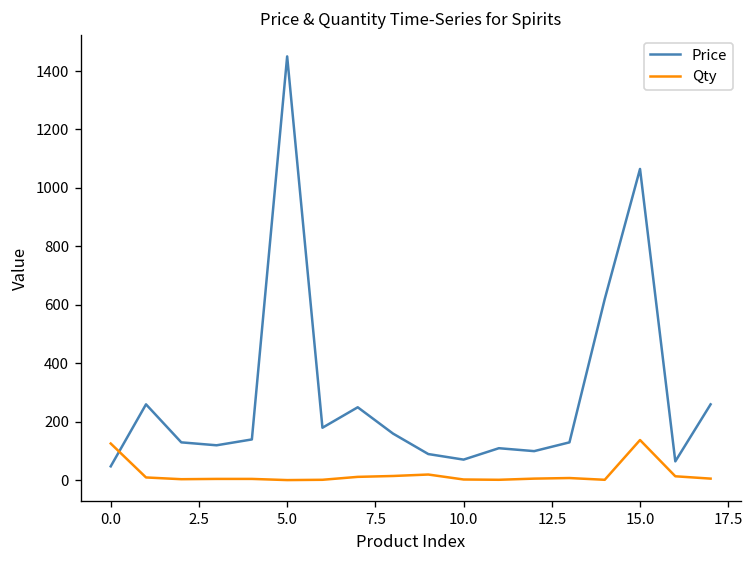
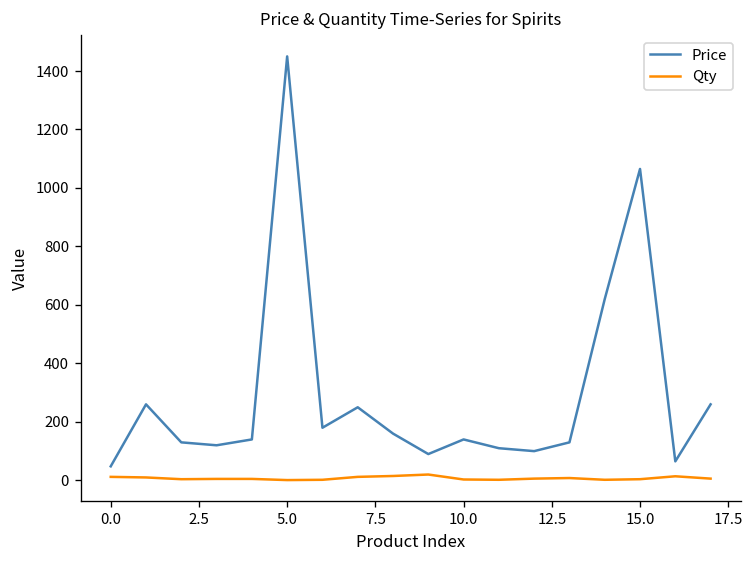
Qty, 0.0: 130 -> 10
Price, 10.0: 70 -> 140
Qty, 15.0: 140 -> 0
